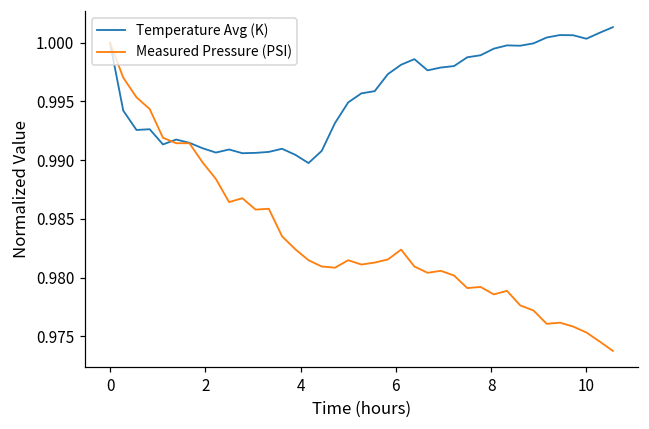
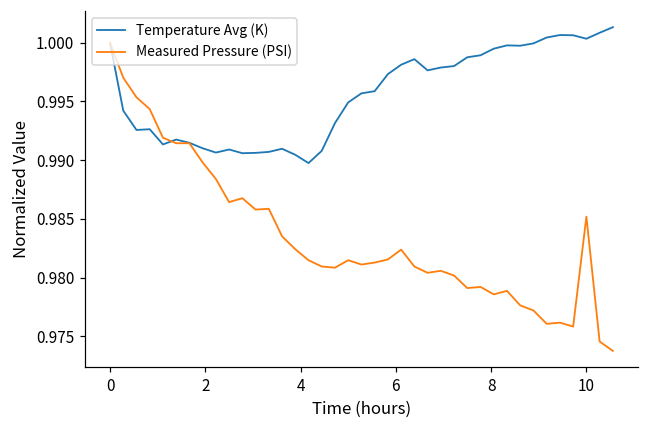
Measured Pressure (PSI), 10: 0.9753 -> 0.9852
